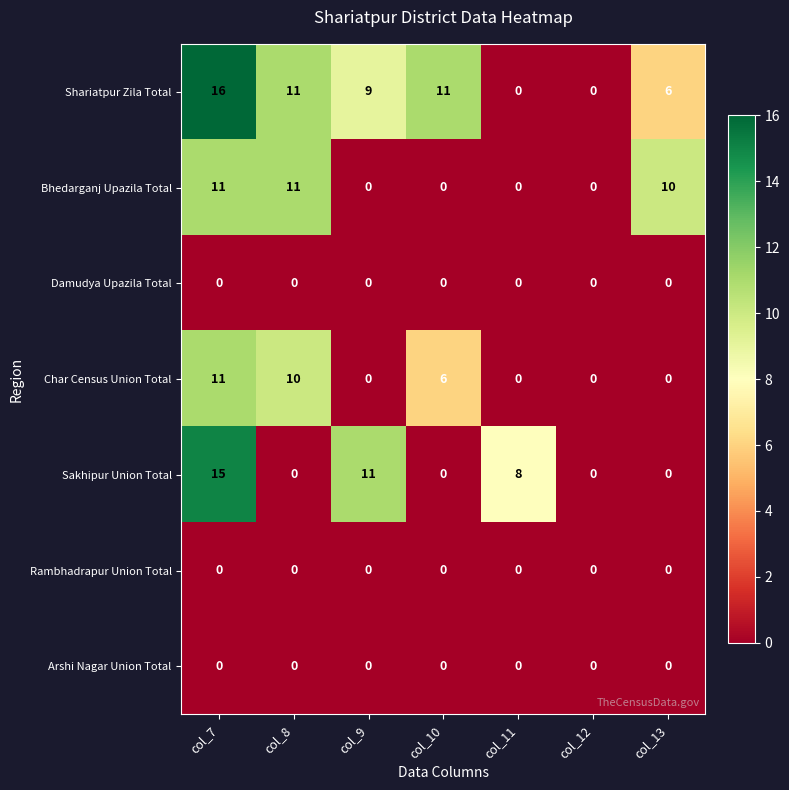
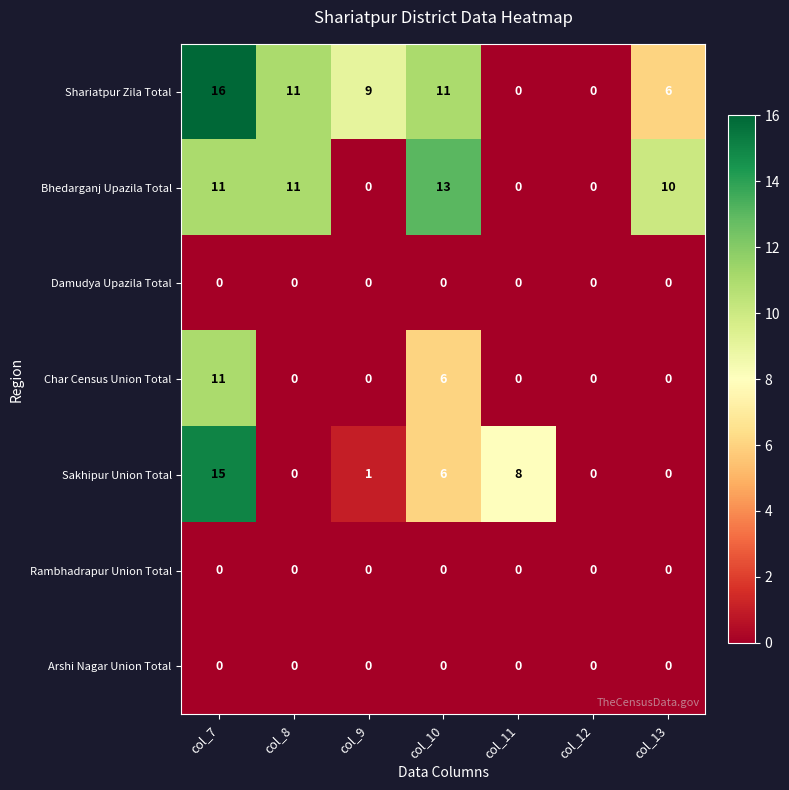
Bhedarganj Upazila Total, col_10: 0 -> 13
Char Census Union Total, col_8: 10 -> 0
Sakhipur Union Total, col_9: 11 -> 1
Sakhipur Union Total, col_10: 0 -> 6
